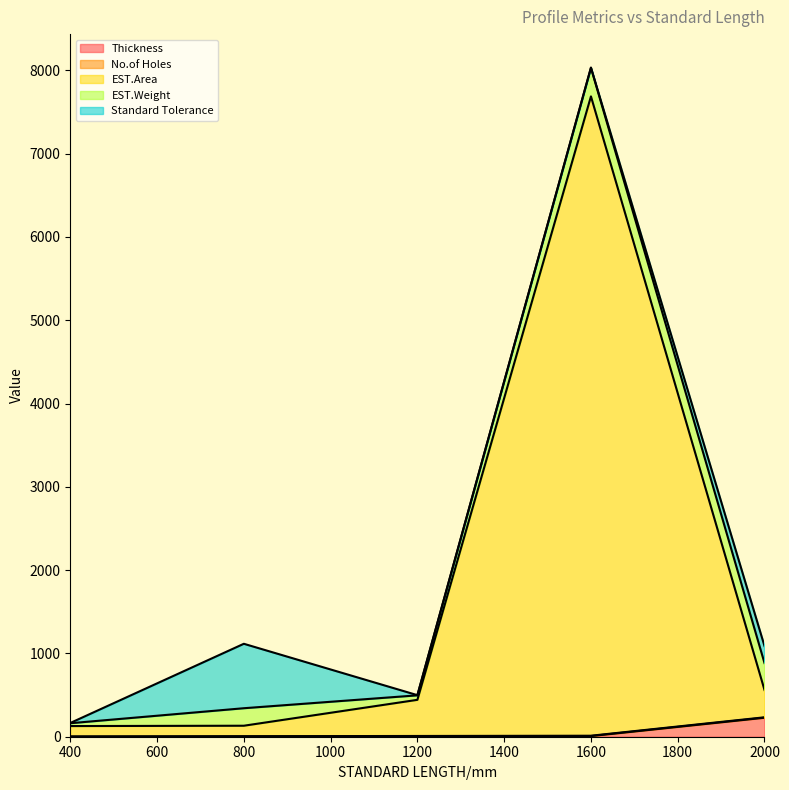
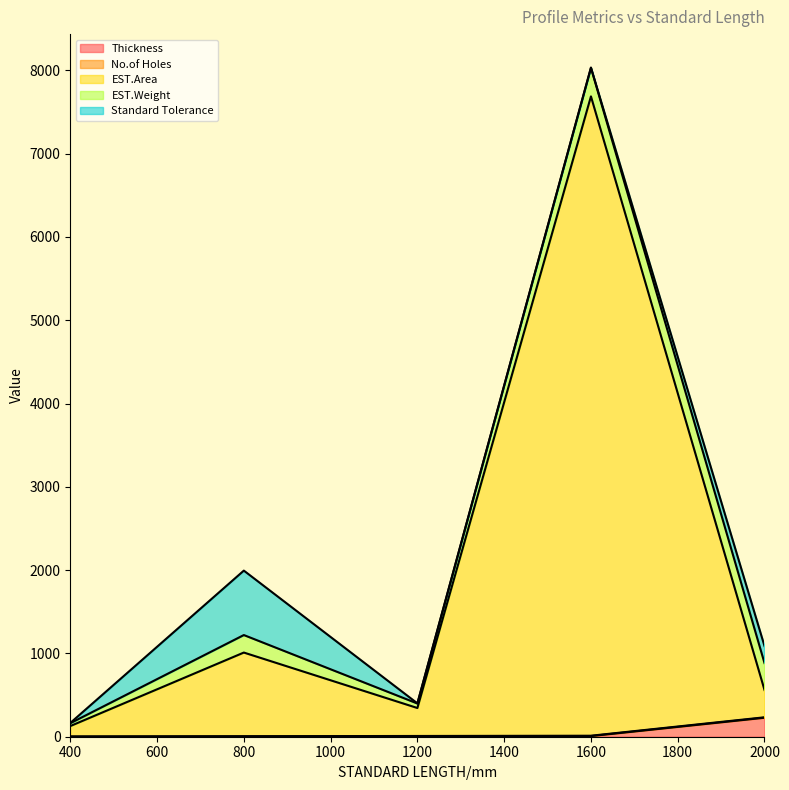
EST.Area, 800: 100 -> 1000
EST.Area, 1200: 400 -> 300
